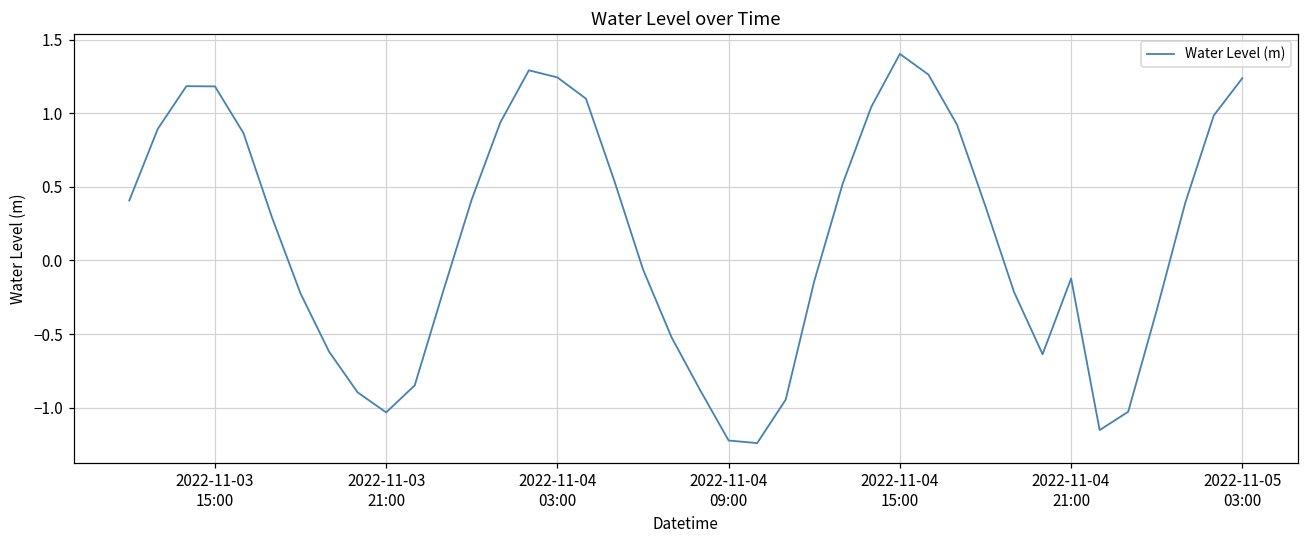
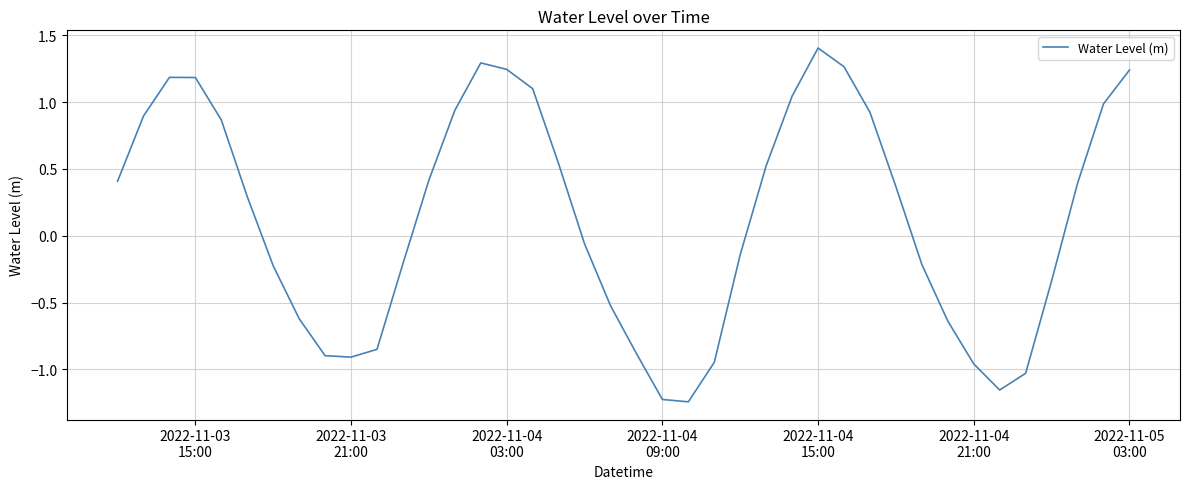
2022-11-03 21:00: -1.03 -> -0.91
2022-11-04 21:00: -0.12 -> -0.96
